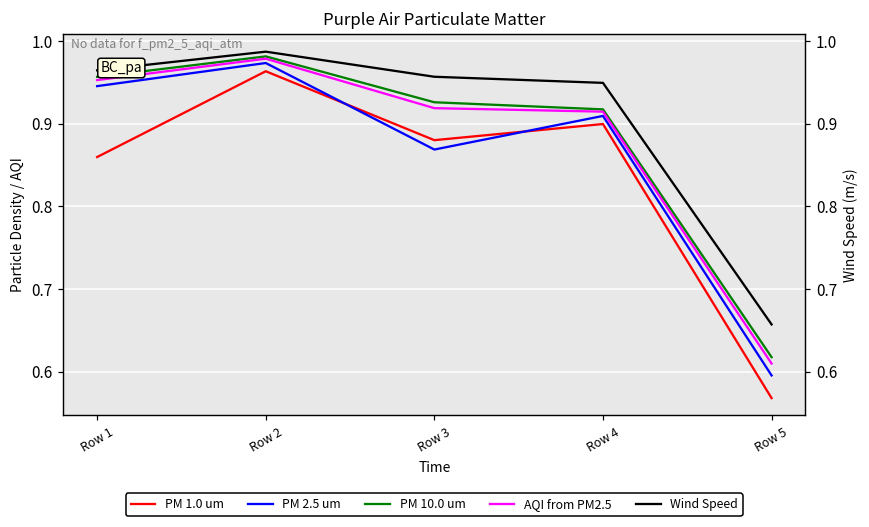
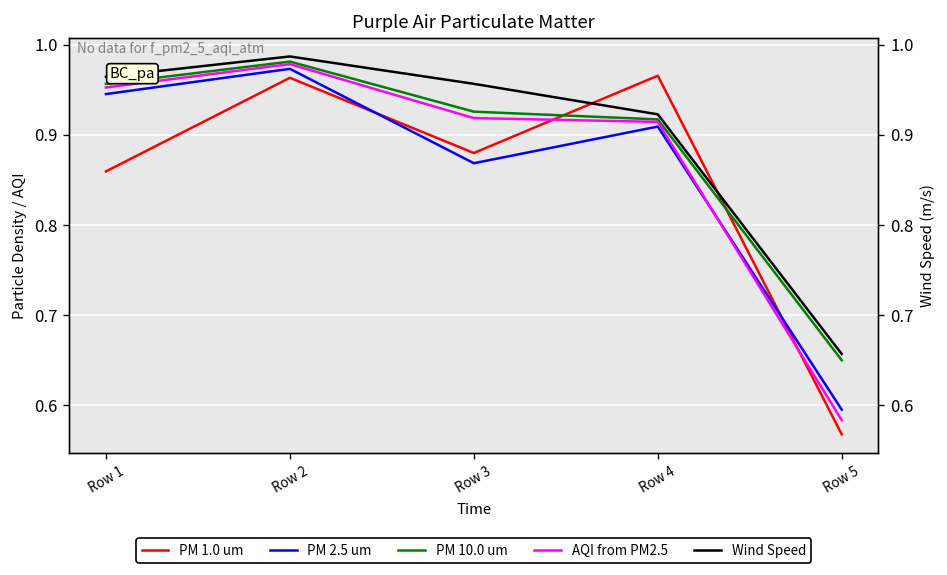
PM 1.0 um, Row 4: 0.90 -> 0.97
Wind Speed, Row 4: 0.95 -> 0.92
PM 10.0 um, Row 5: 0.62 -> 0.65
AQI from PM2.5, Row 5: 0.61 -> 0.58
